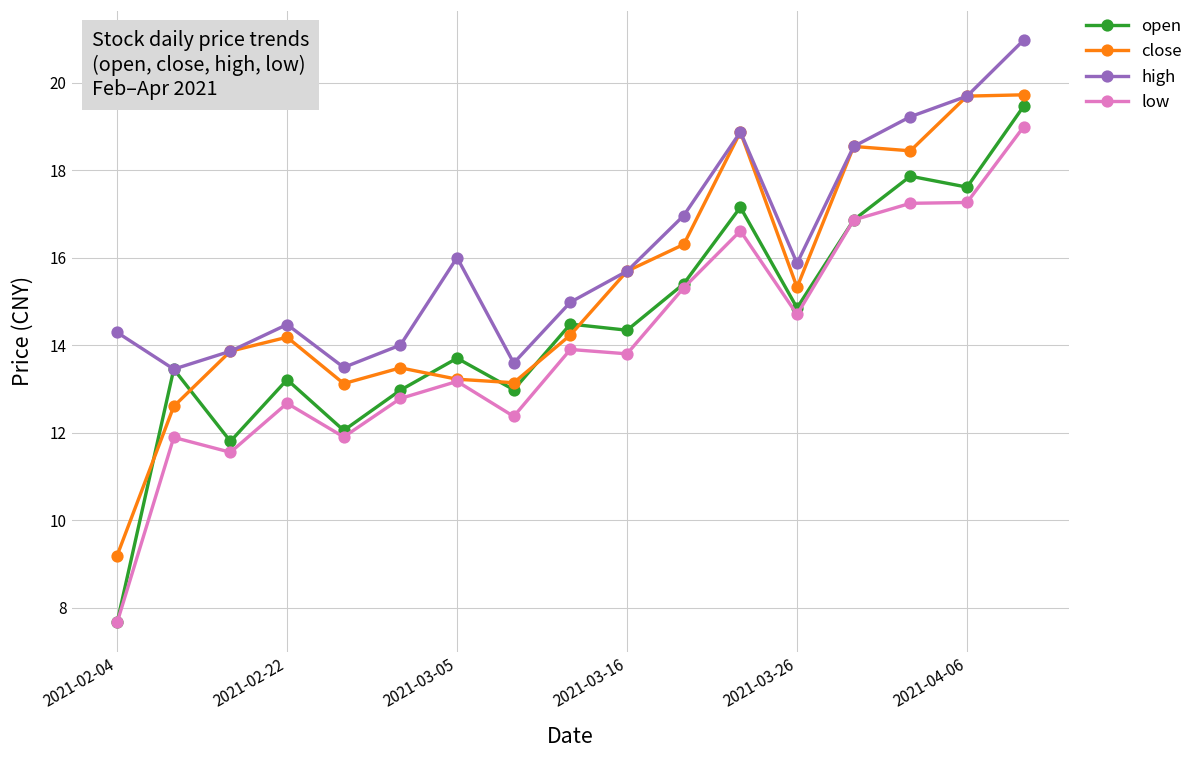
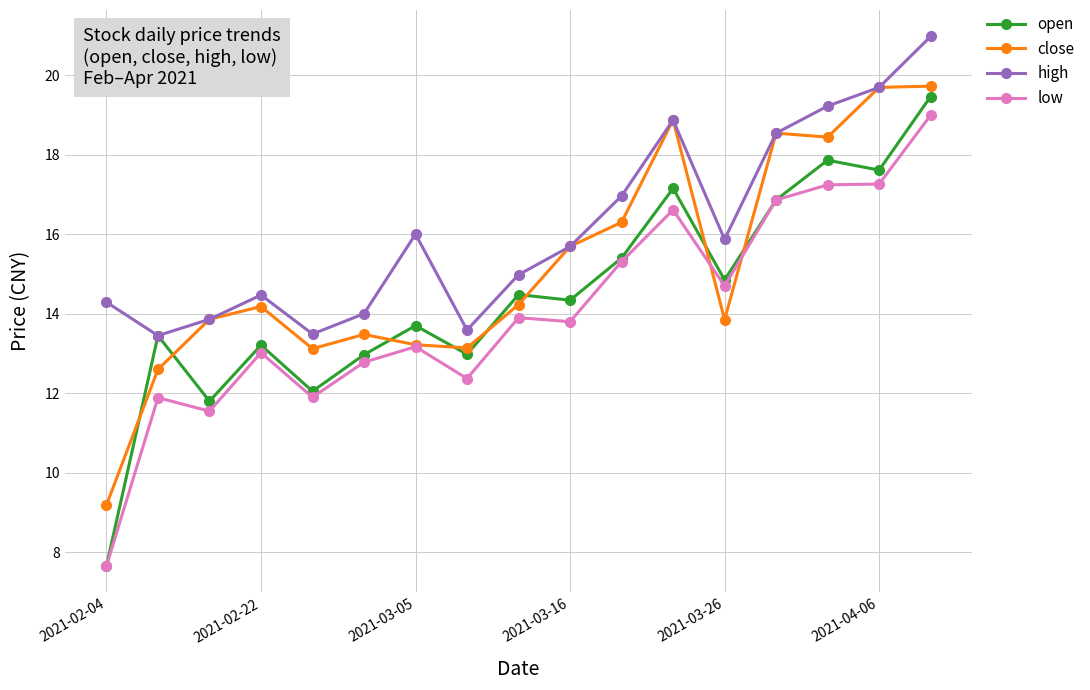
low, 2021-02-22: 12.7 -> 13.0
close, 2021-03-26: 15.3 -> 13.9
